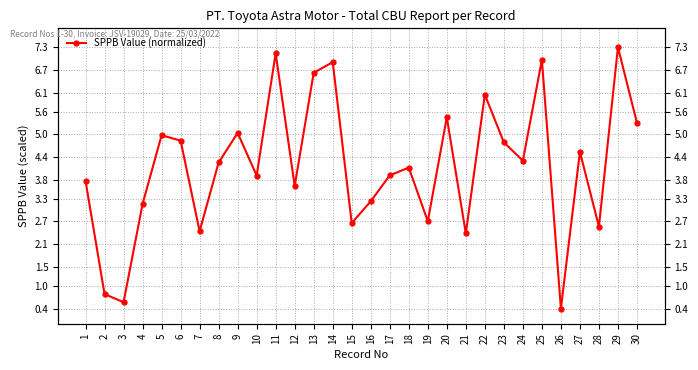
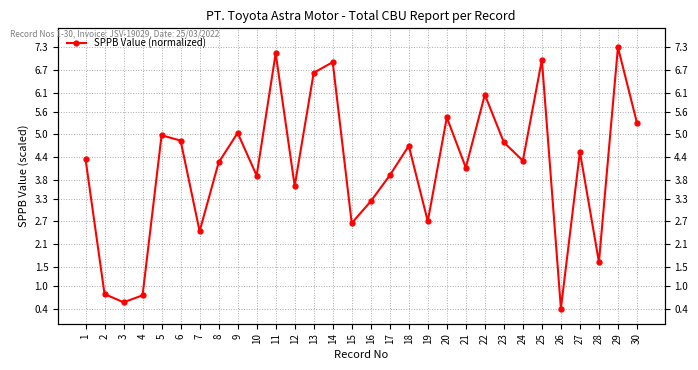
1: 3.8 -> 4.3
4: 3.2 -> 0.7
18: 4.1 -> 4.7
21: 2.4 -> 4.1
28: 2.6 -> 1.6
